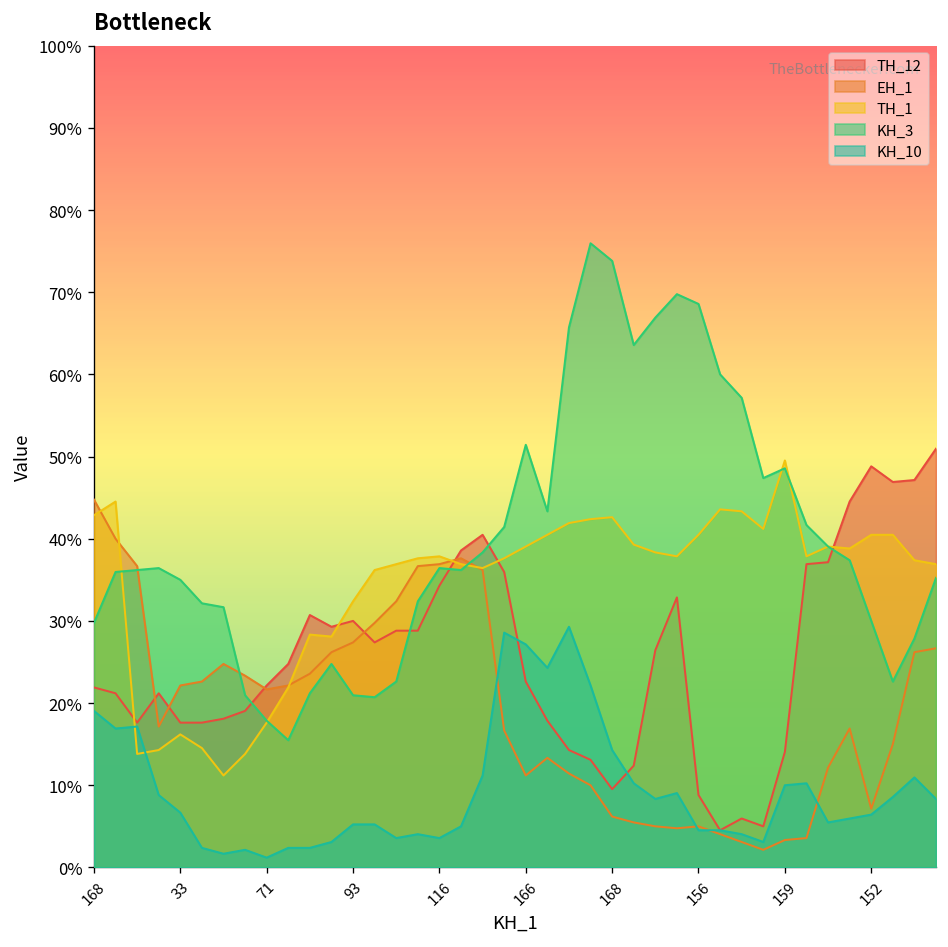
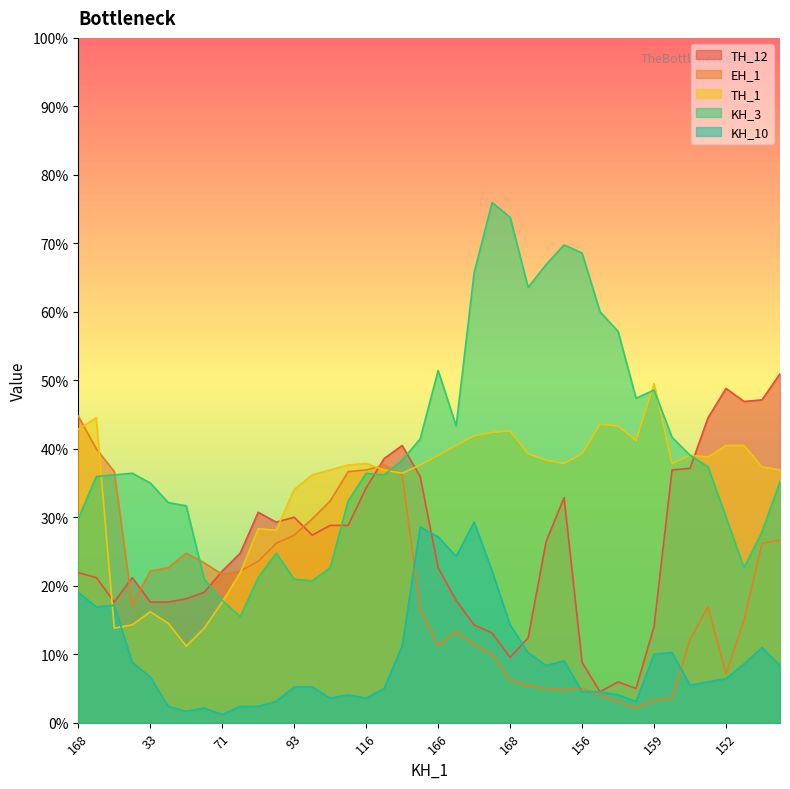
TH_1, 93: 32% -> 34%
TH_1, 156: 40% -> 39%
